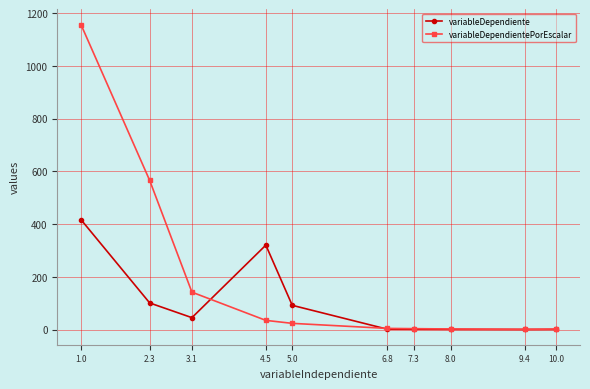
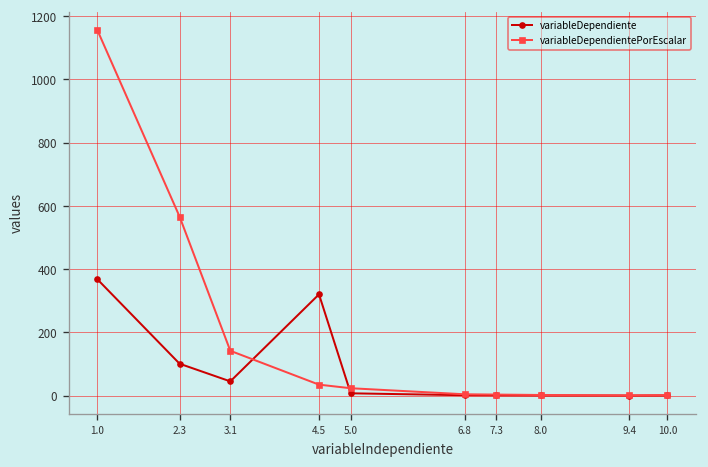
variableDependiente, 1.0: 420 -> 370
variableDependiente, 5.0: 90 -> 10
